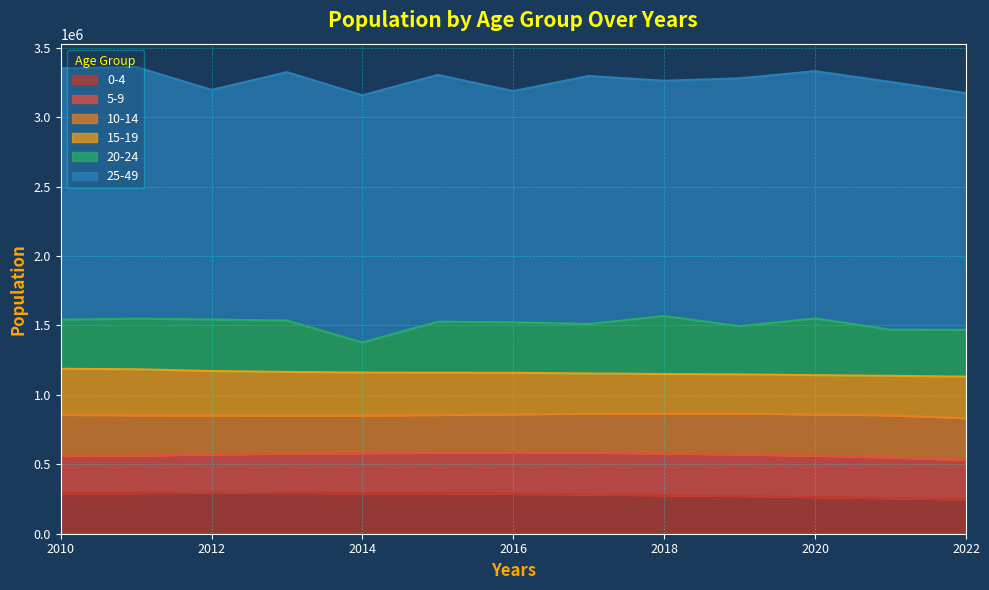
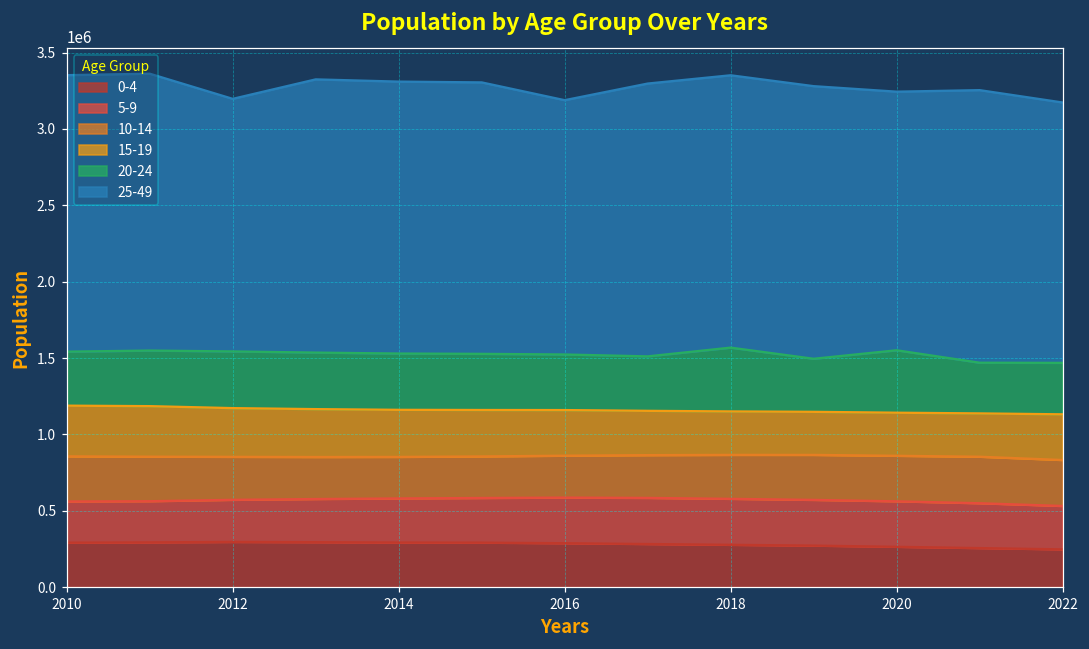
20-24, 2014: 220000 -> 370000
25-49, 2018: 1690000 -> 1780000
25-49, 2020: 1780000 -> 1690000
